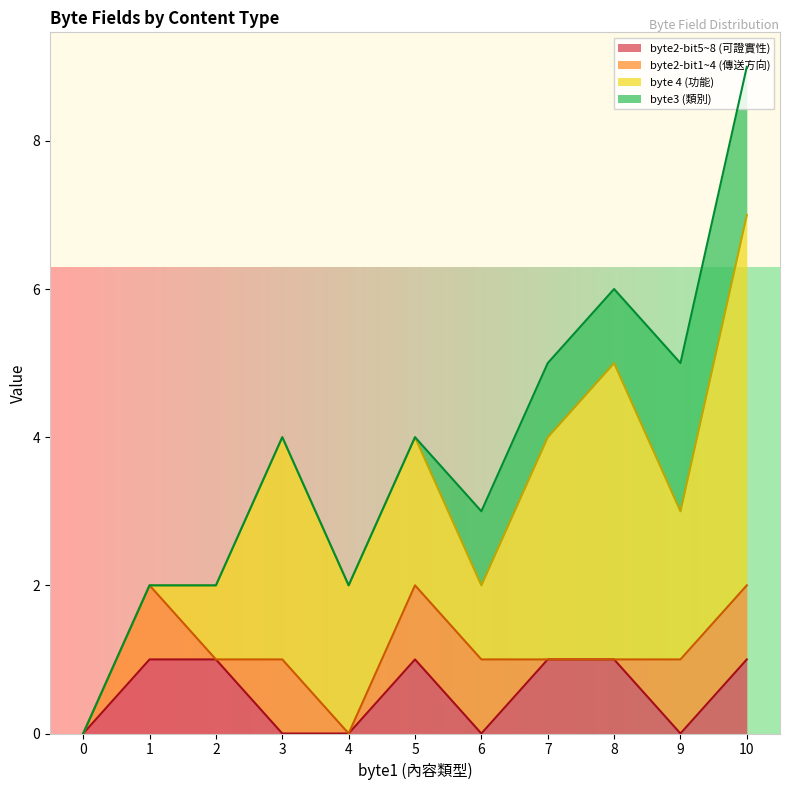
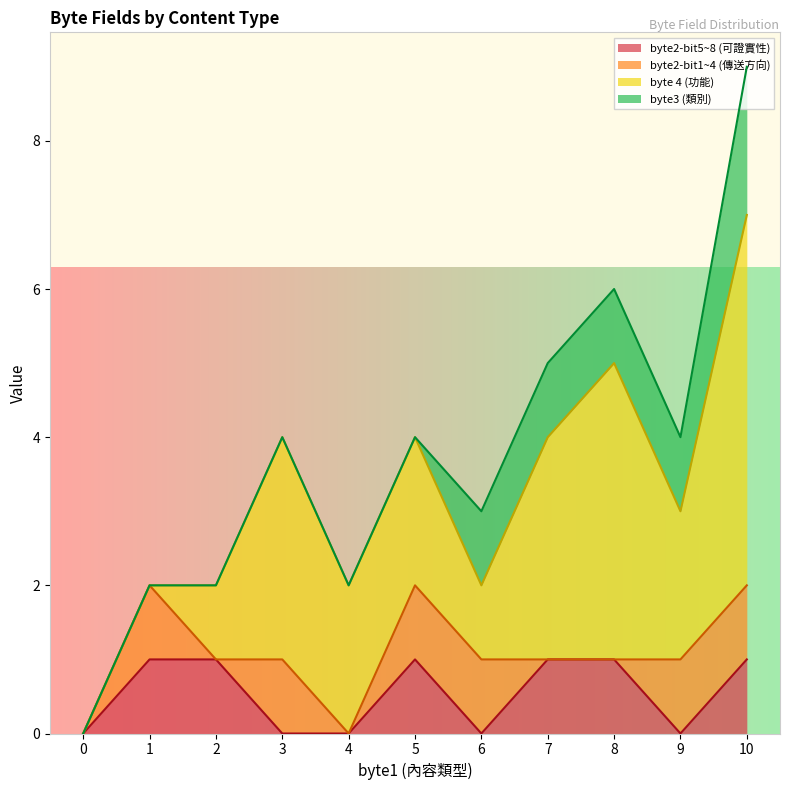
byte3 (類別), 9: 2 -> 1
